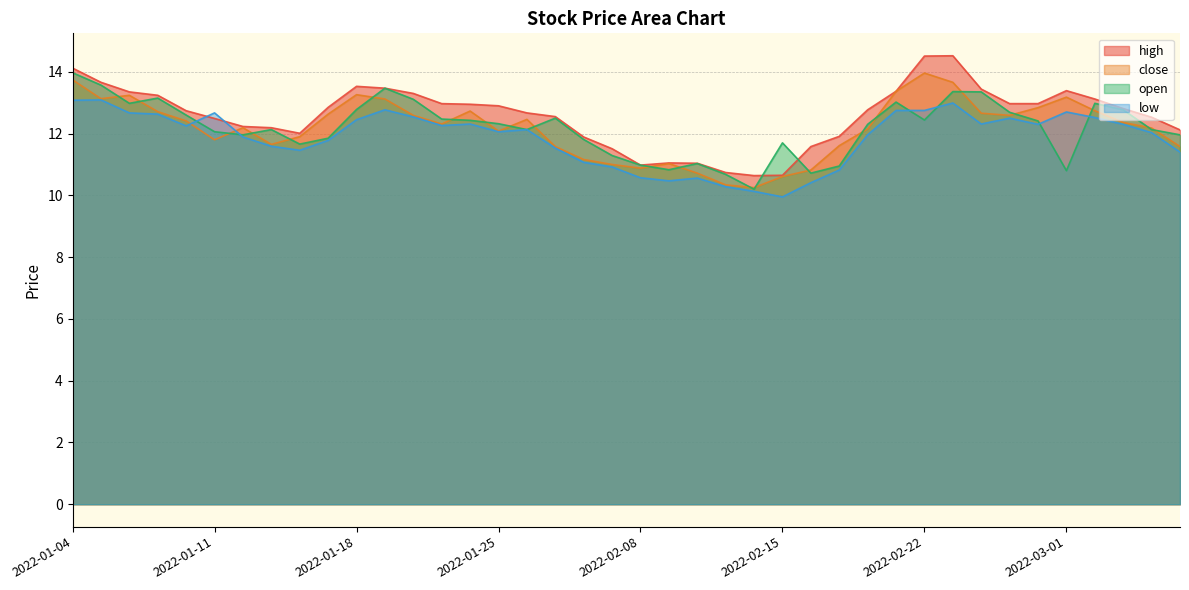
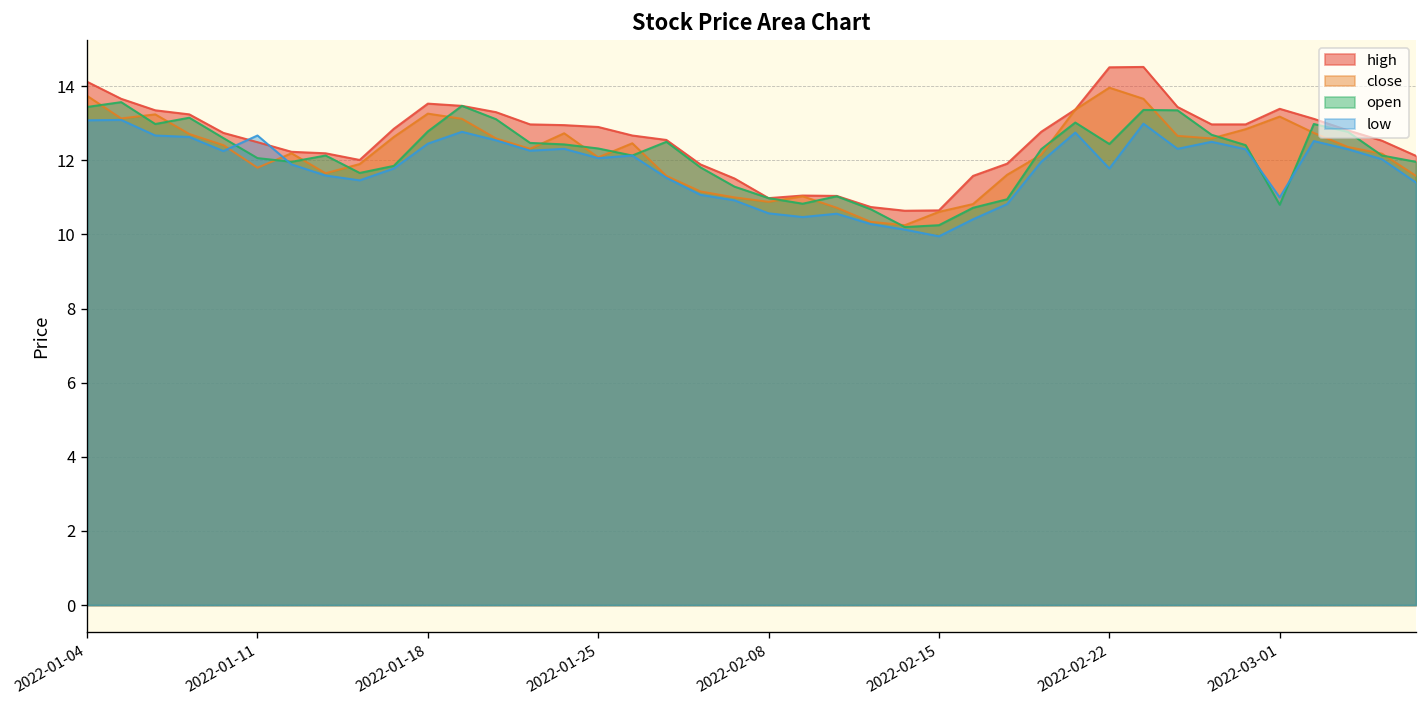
open, 2022-01-04: 14.0 -> 13.4
open, 2022-02-15: 11.7 -> 10.3
low, 2022-02-22: 12.8 -> 11.8
low, 2022-03-01: 12.7 -> 11.0
